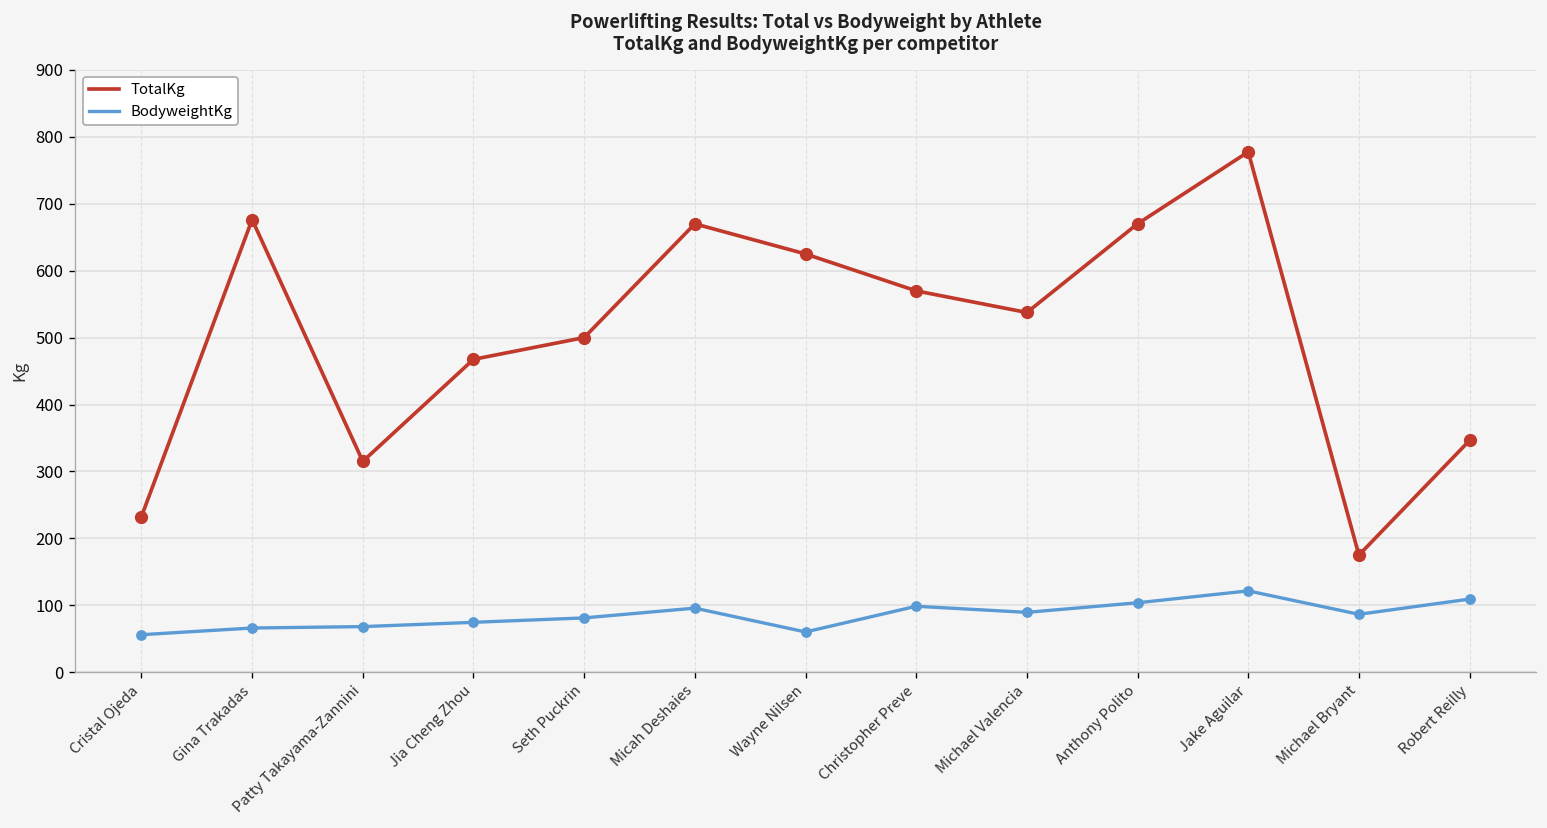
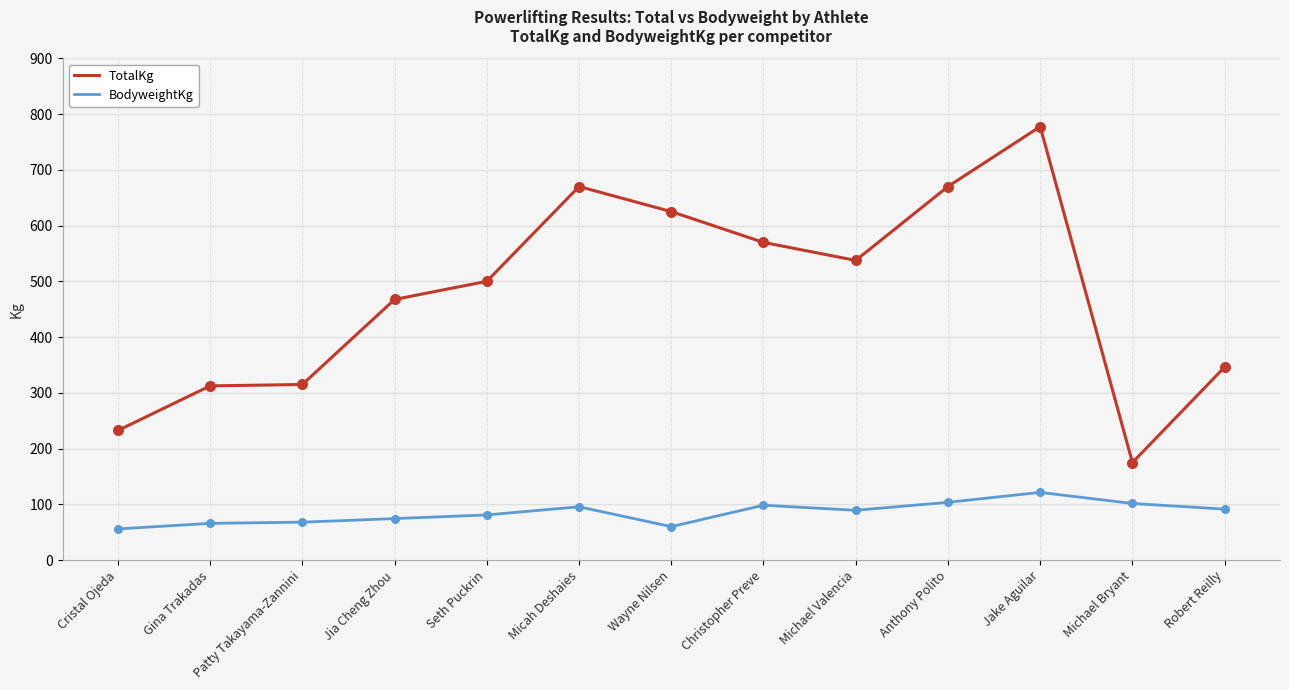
TotalKg, Gina Trakadas: 680 -> 310
BodyweightKg, Michael Bryant: 90 -> 100
BodyweightKg, Robert Reilly: 110 -> 90
